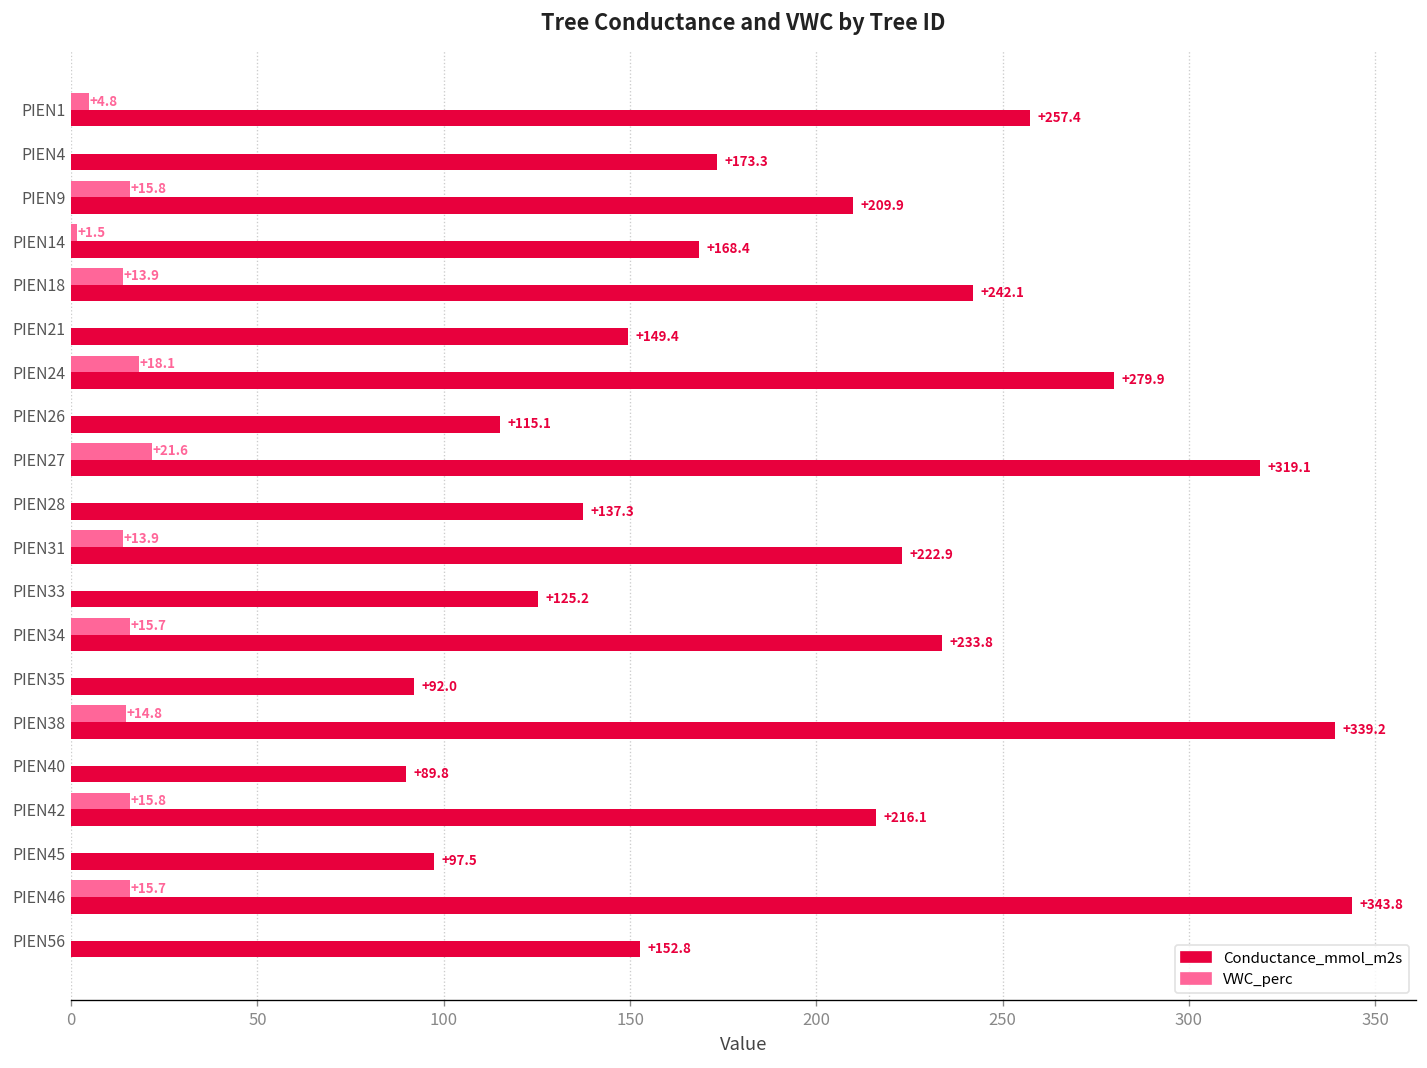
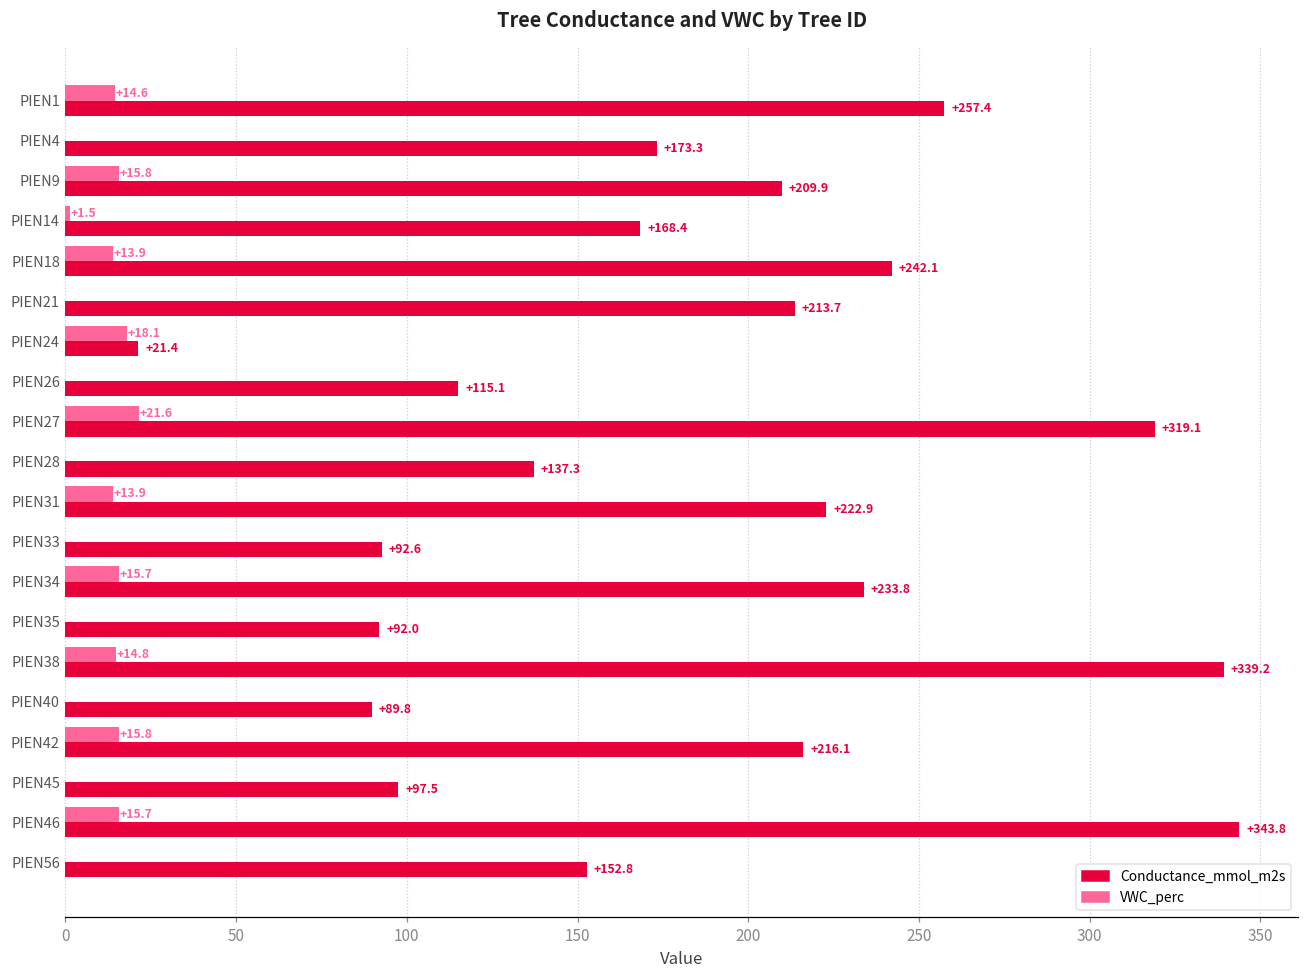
VWC_perc, PIEN1: +4.8 -> +14.6
Conductance_mmol_m2s, PIEN21: +149.4 -> +213.7
Conductance_mmol_m2s, PIEN24: +279.9 -> +21.4
Conductance_mmol_m2s, PIEN33: +125.2 -> +92.6
